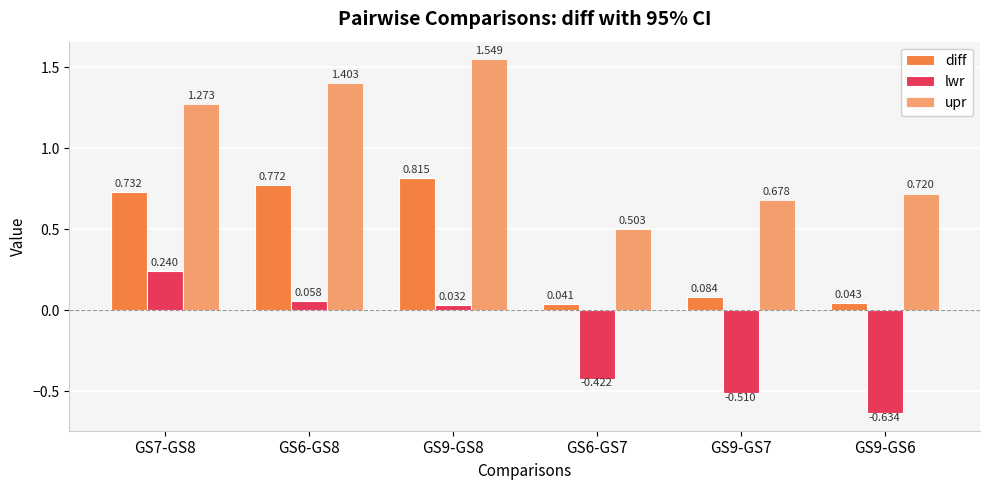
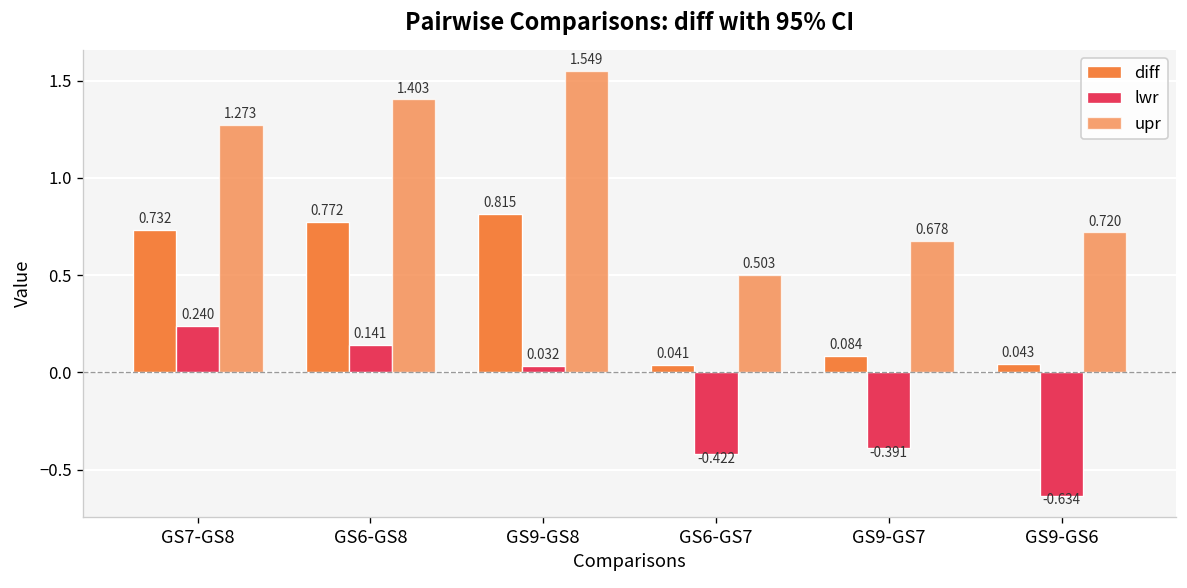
lwr, GS6-GS8: 0.058 -> 0.141
lwr, GS9-GS7: -0.510 -> -0.391
